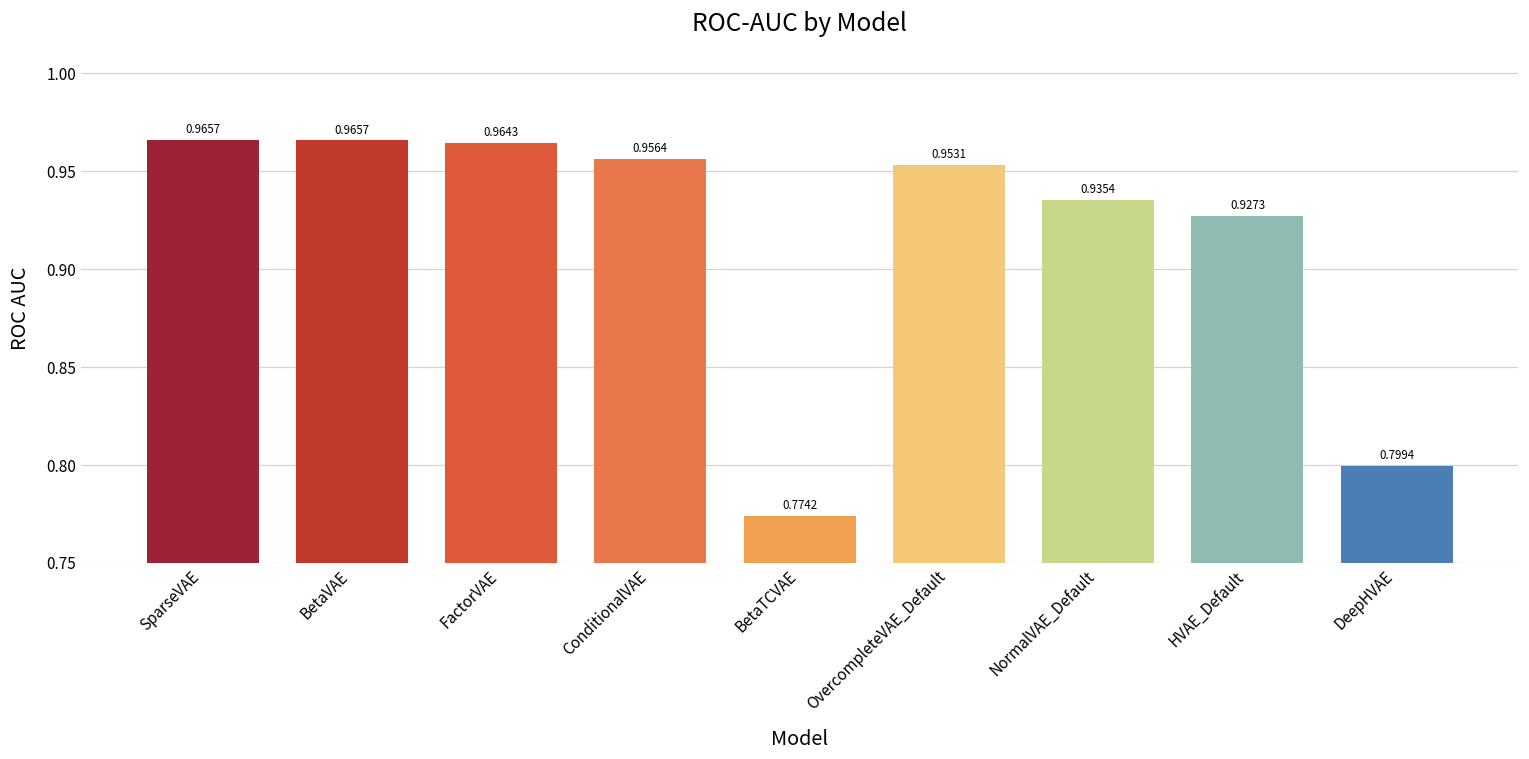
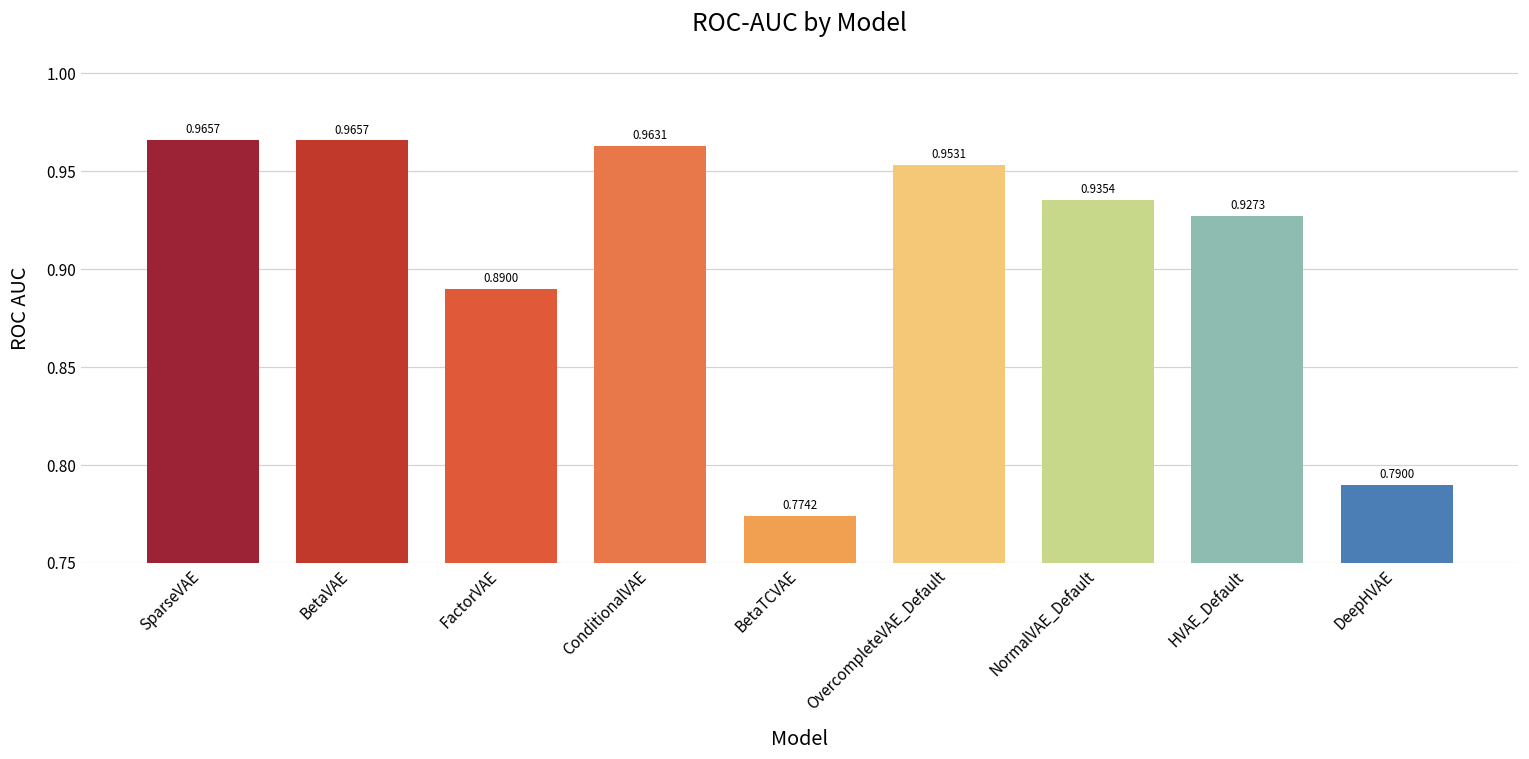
FactorVAE: 0.9643 -> 0.8900
ConditionalVAE: 0.9564 -> 0.9631
DeepHVAE: 0.7994 -> 0.7900
